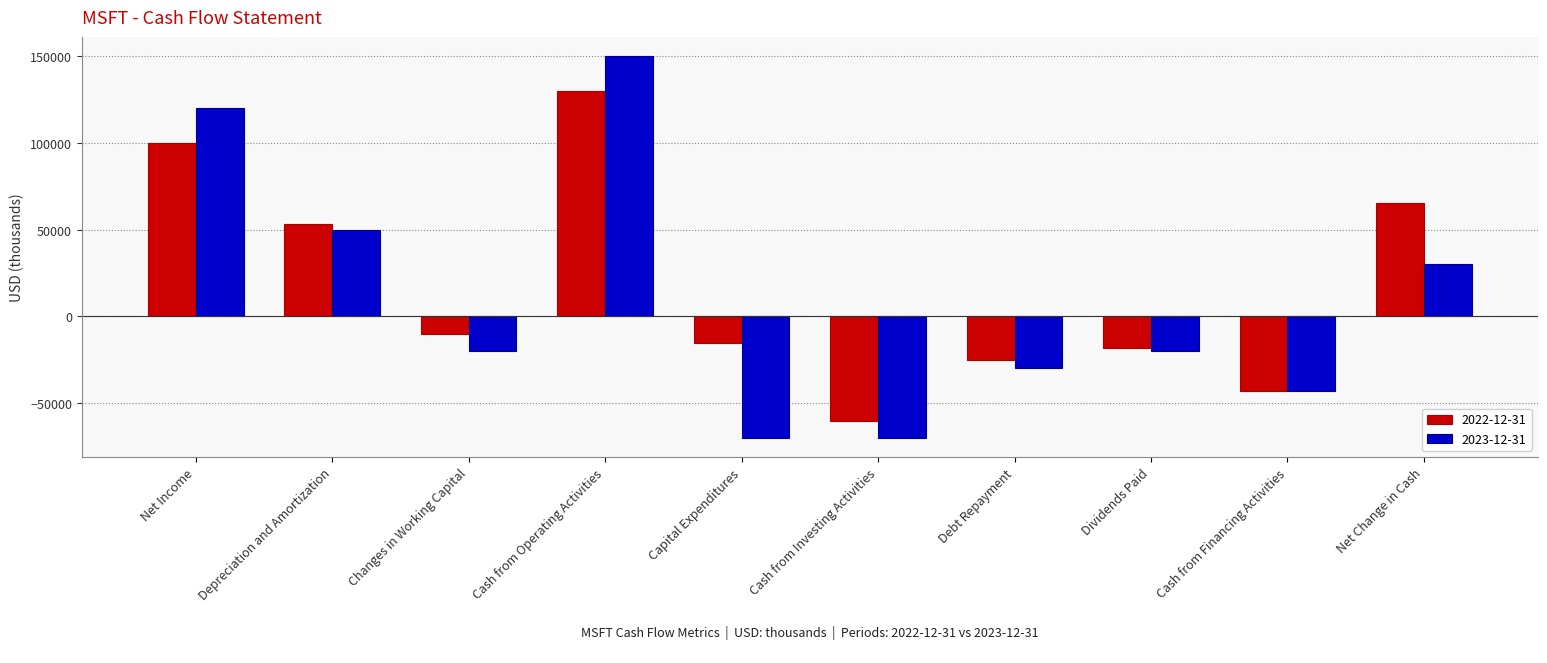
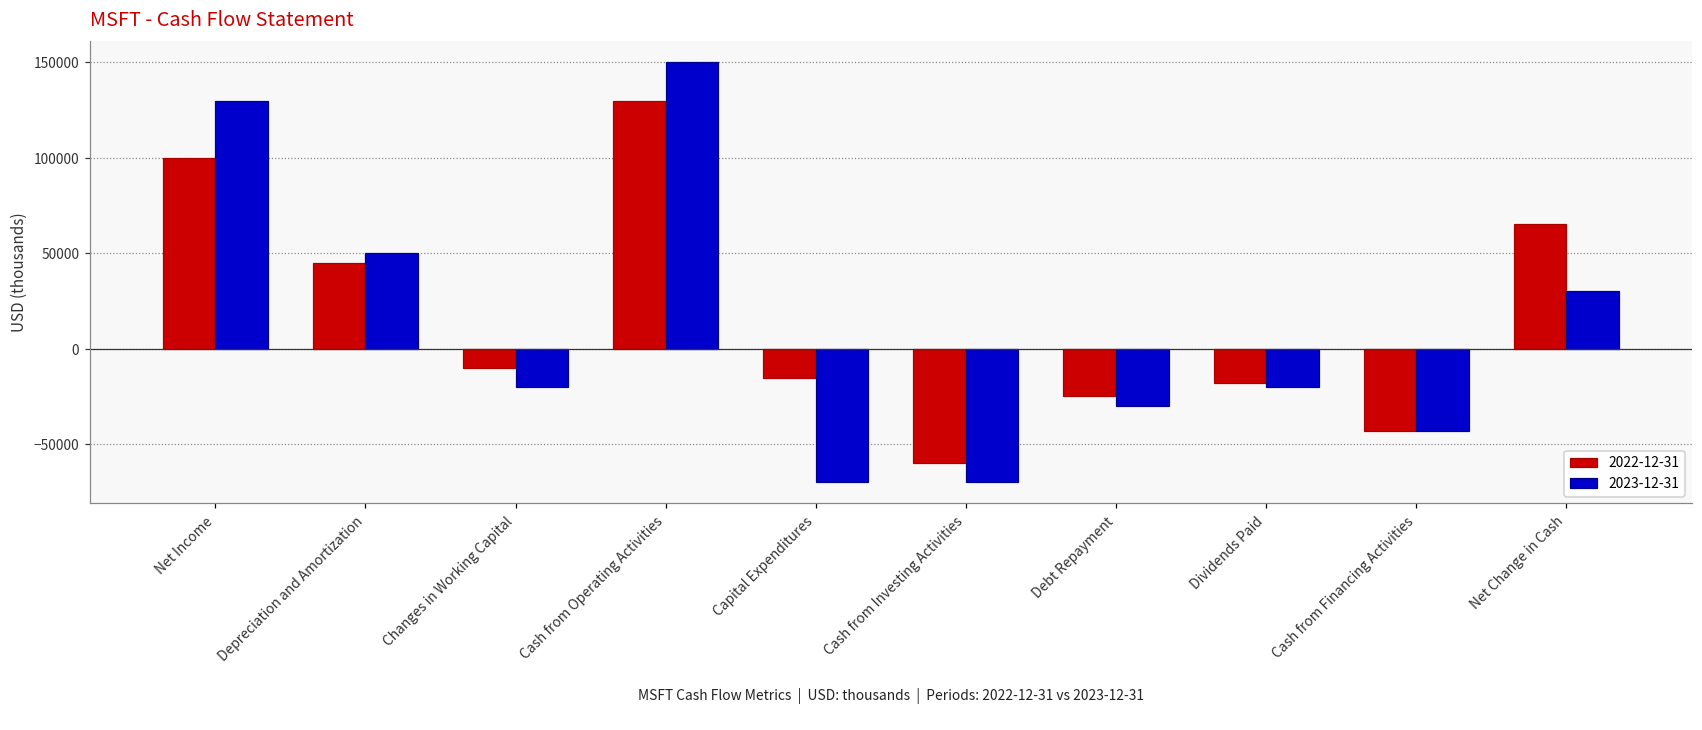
2023-12-31, Net Income: 120000 -> 130000
2022-12-31, Depreciation and Amortization: 53000 -> 45000
